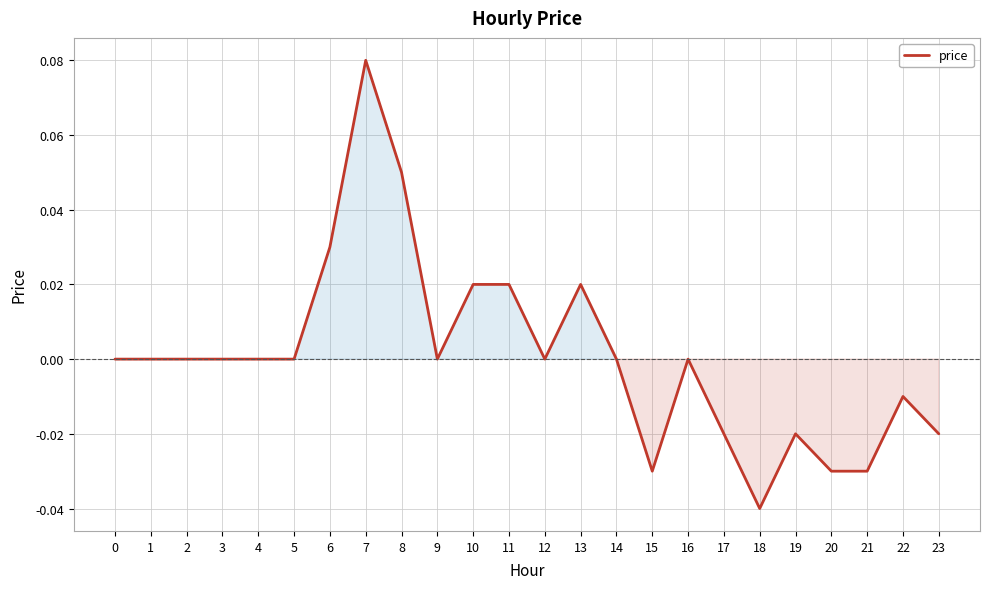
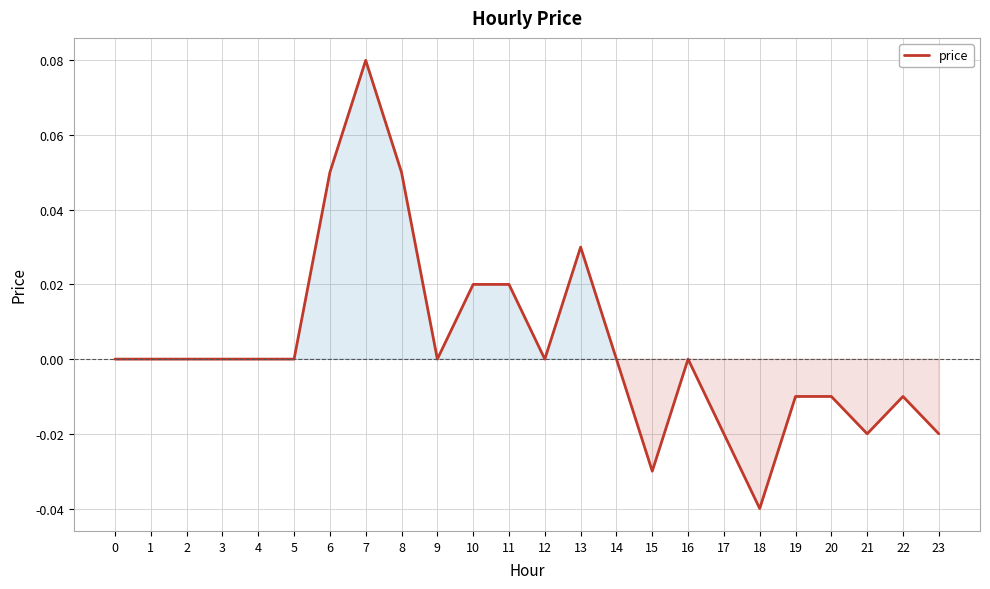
6: 0.03 -> 0.05
13: 0.02 -> 0.03
19: -0.02 -> -0.01
20: -0.03 -> -0.01
21: -0.03 -> -0.02
